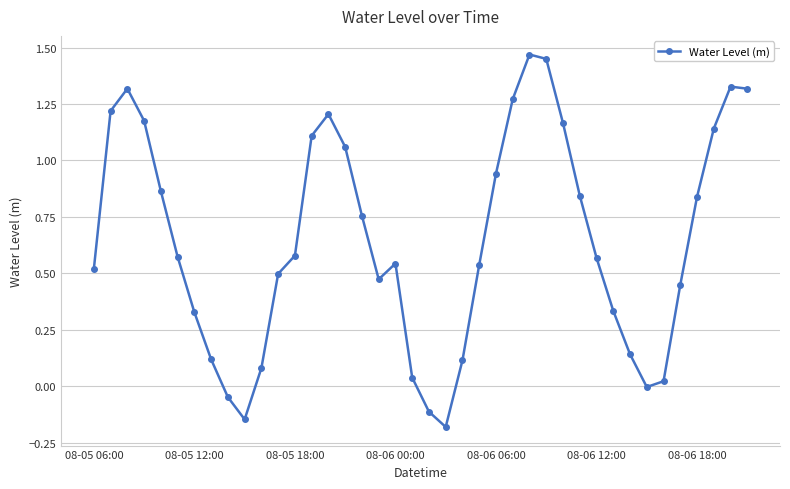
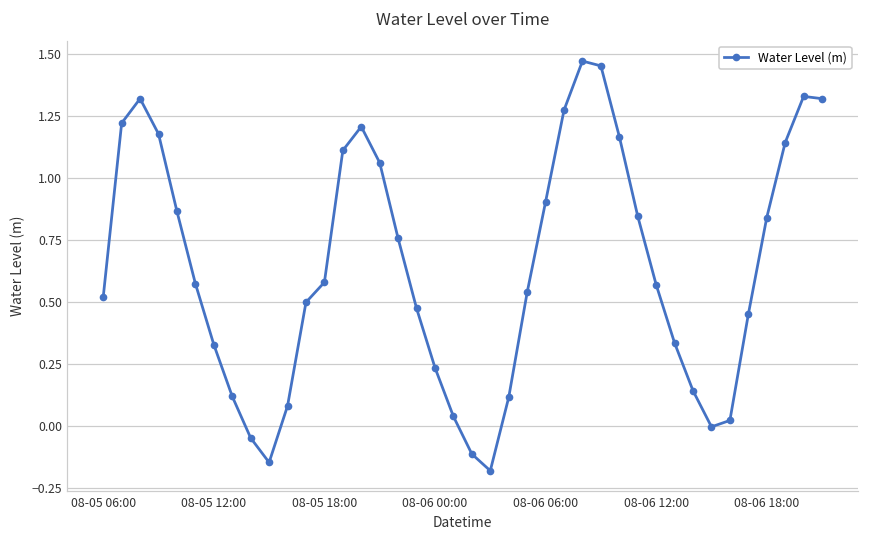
08-06 00:00: 0.54 -> 0.23
08-06 06:00: 0.94 -> 0.90
